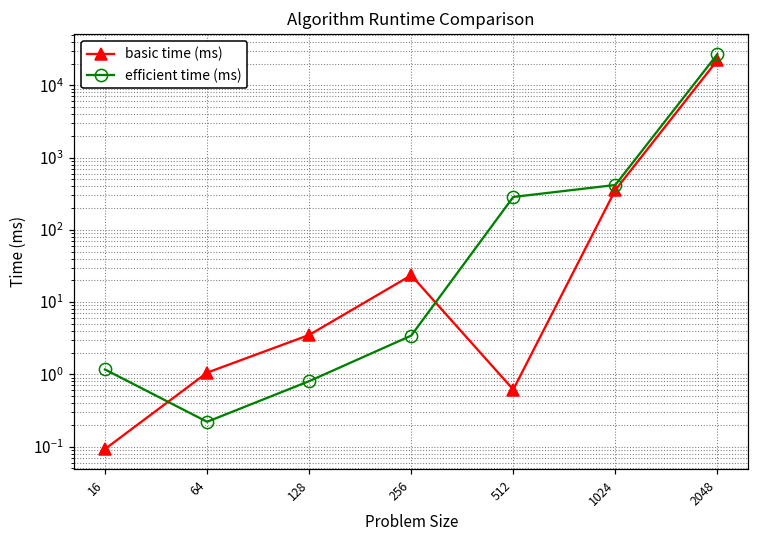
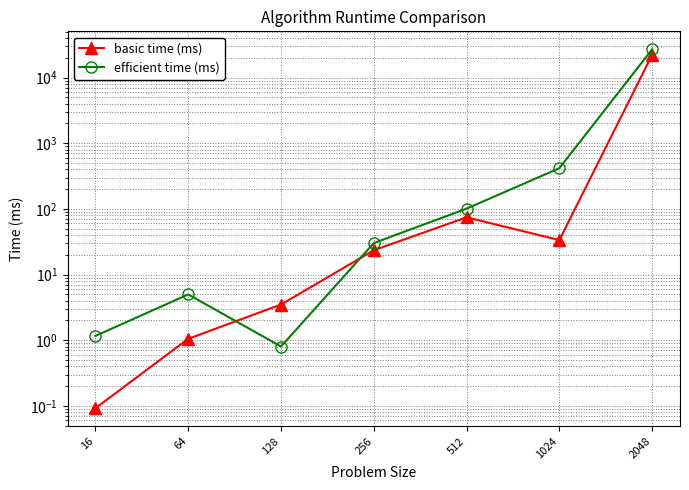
efficient time (ms), 64: 0.22 -> 5
efficient time (ms), 256: 3 -> 30
basic time (ms), 512: 0.6 -> 70
efficient time (ms), 512: 280 -> 100
basic time (ms), 1024: 400 -> 30
